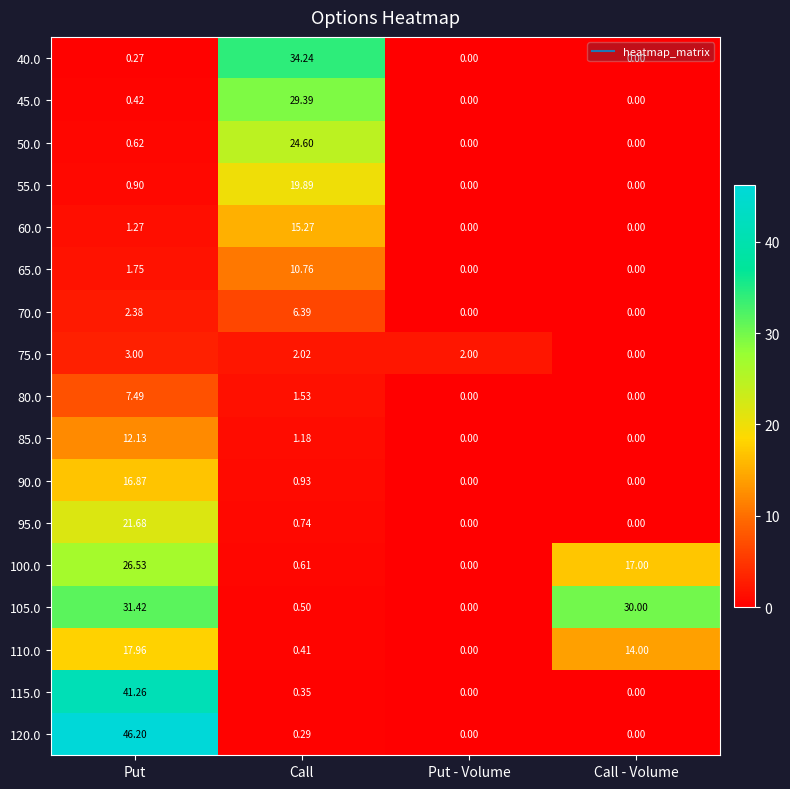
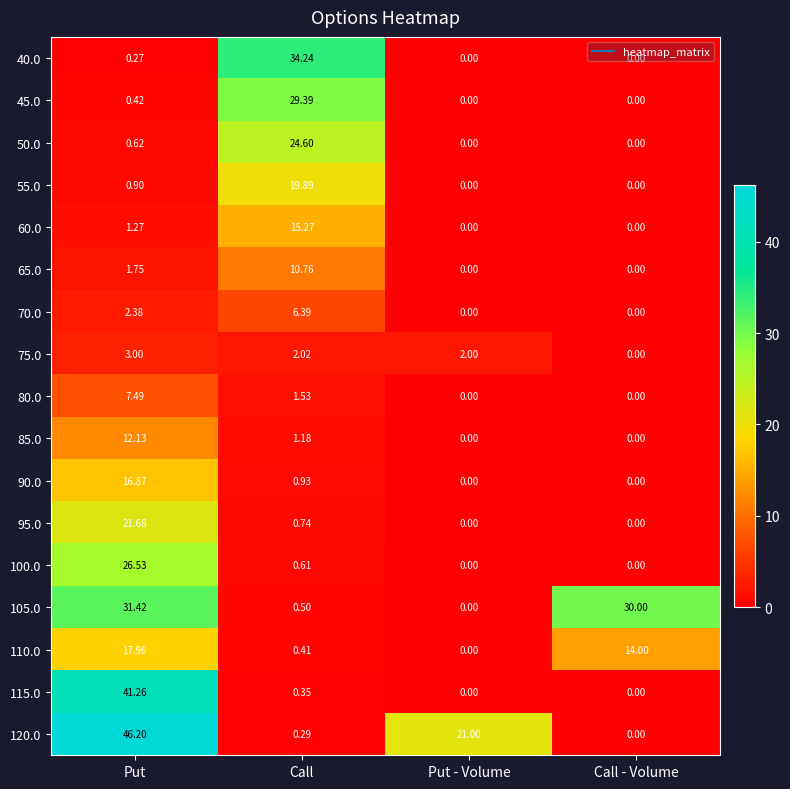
100.0, Call - Volume: 17.00 -> 0.00
120.0, Put - Volume: 0.00 -> 21.00
